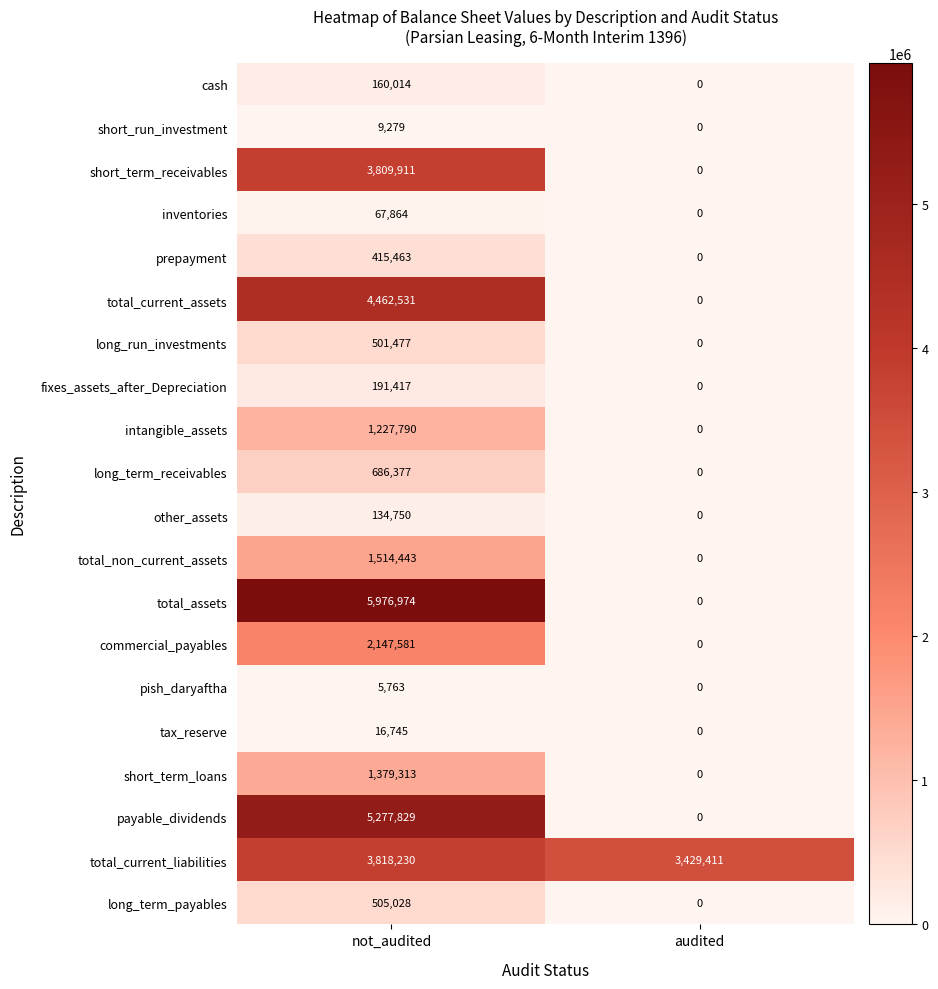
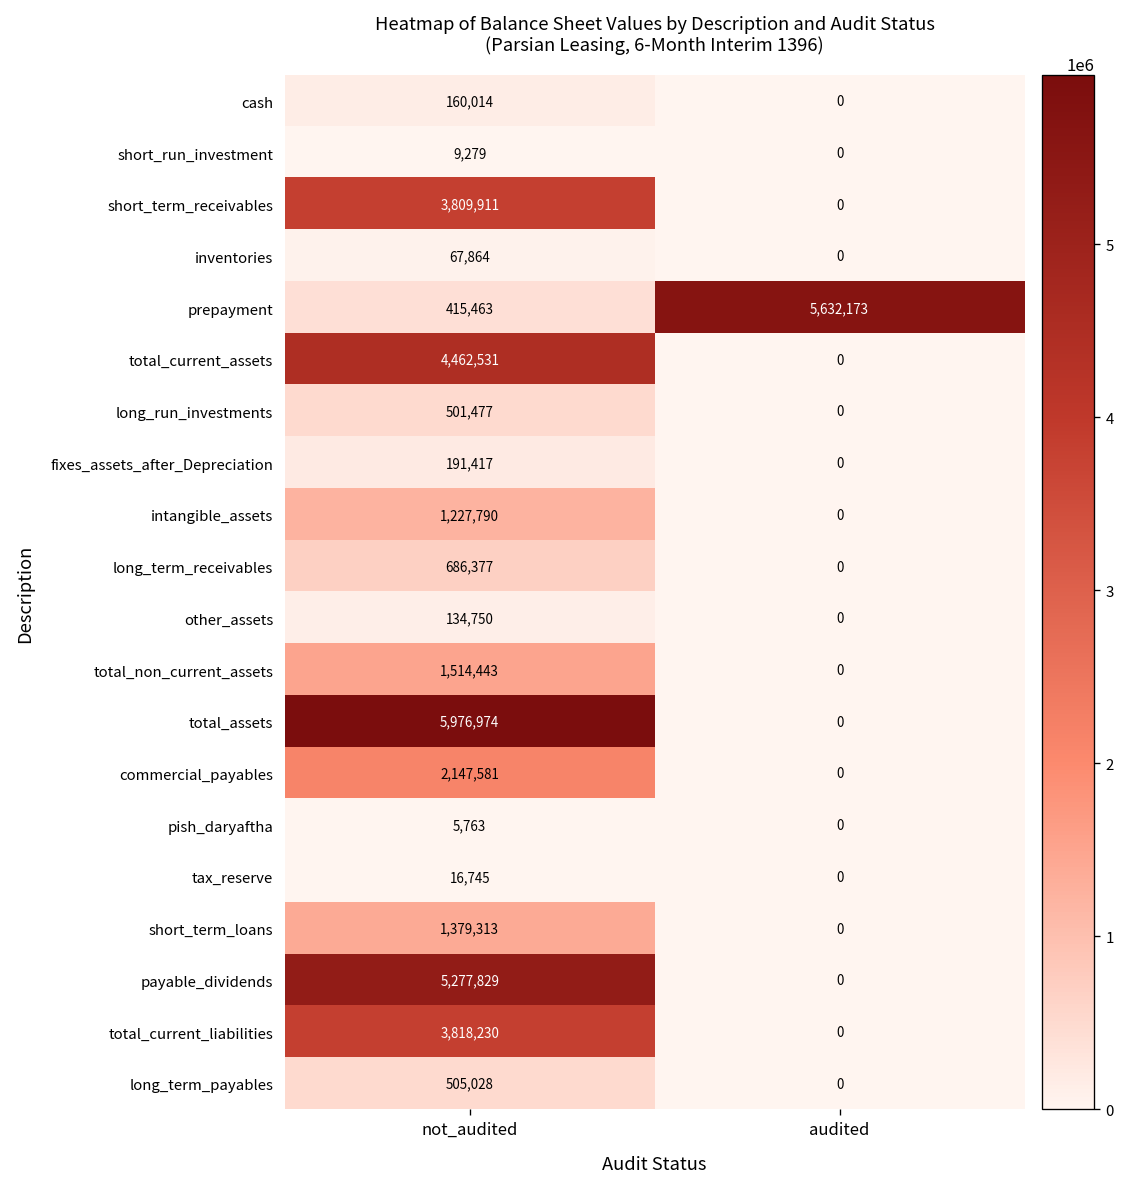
prepayment, audited: 0 -> 5,632,173
total_current_liabilities, audited: 3,429,411 -> 0
